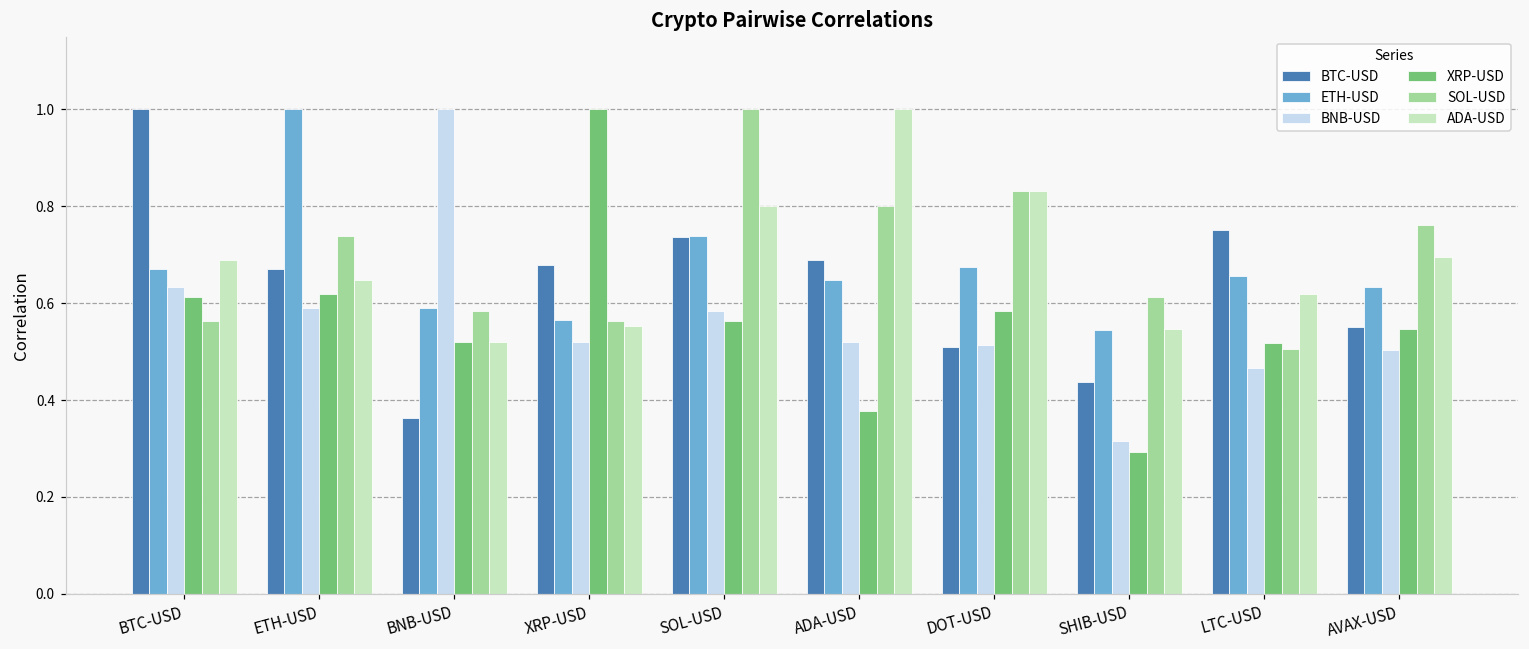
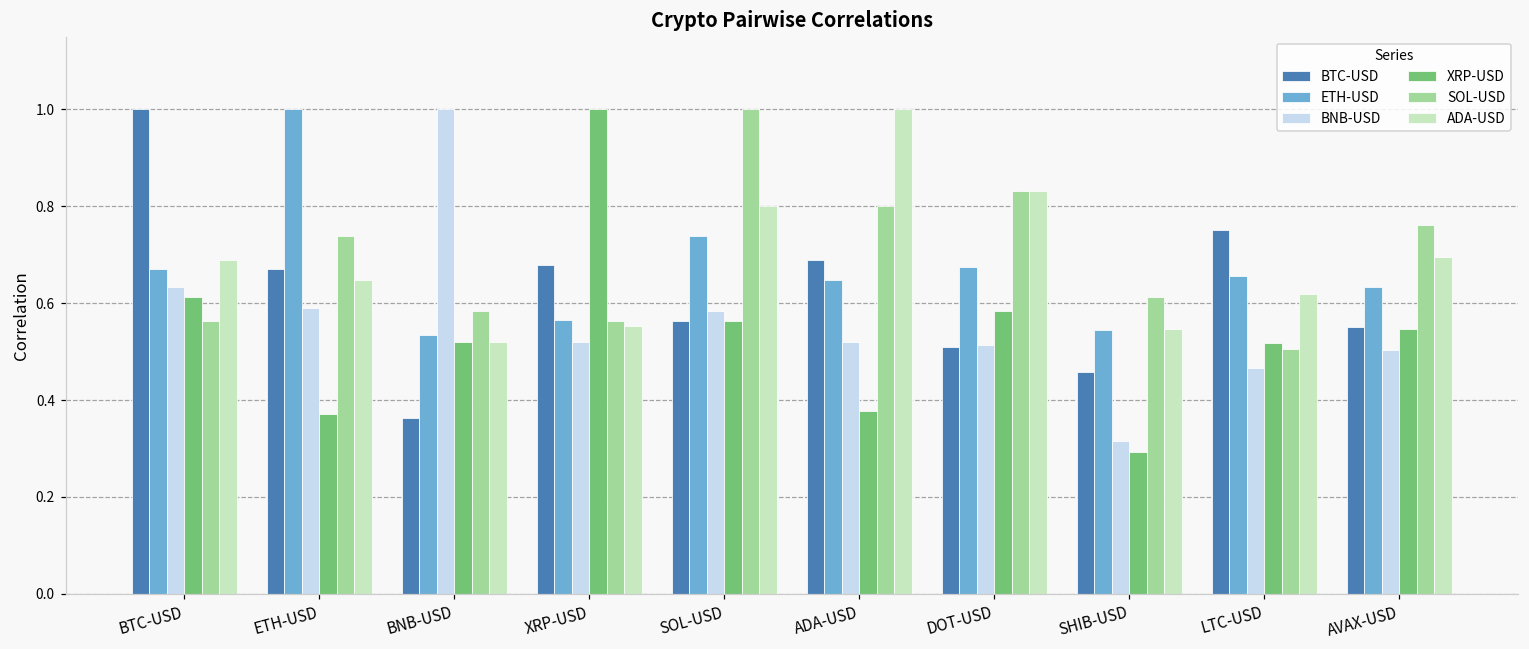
XRP-USD, ETH-USD: 0.62 -> 0.37
ETH-USD, BNB-USD: 0.59 -> 0.54
BTC-USD, SOL-USD: 0.74 -> 0.56
BTC-USD, SHIB-USD: 0.44 -> 0.46
